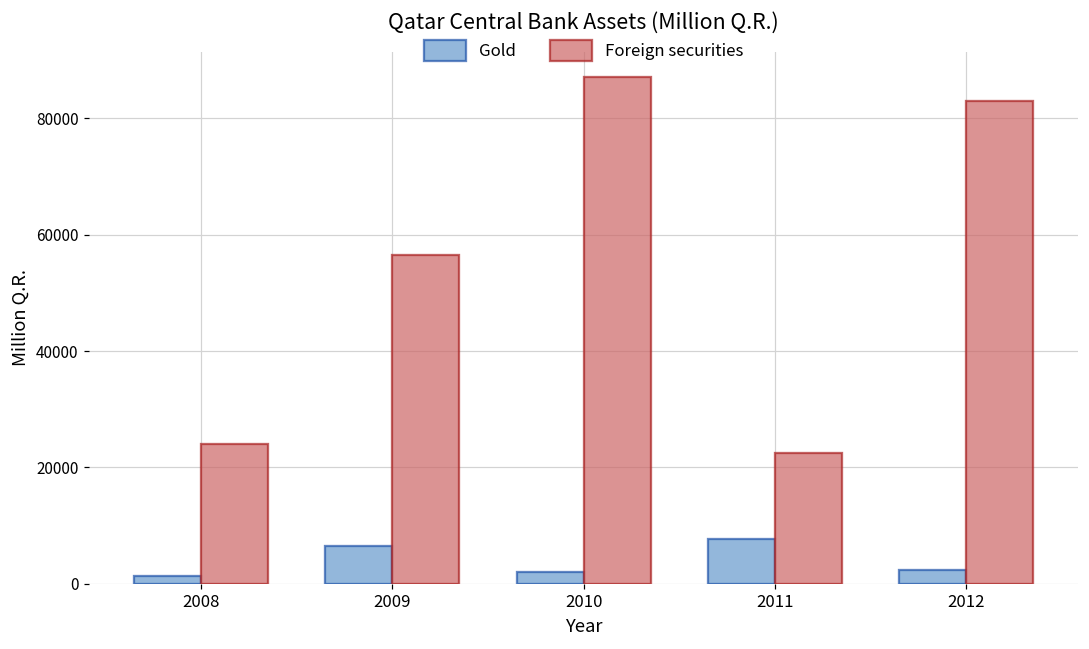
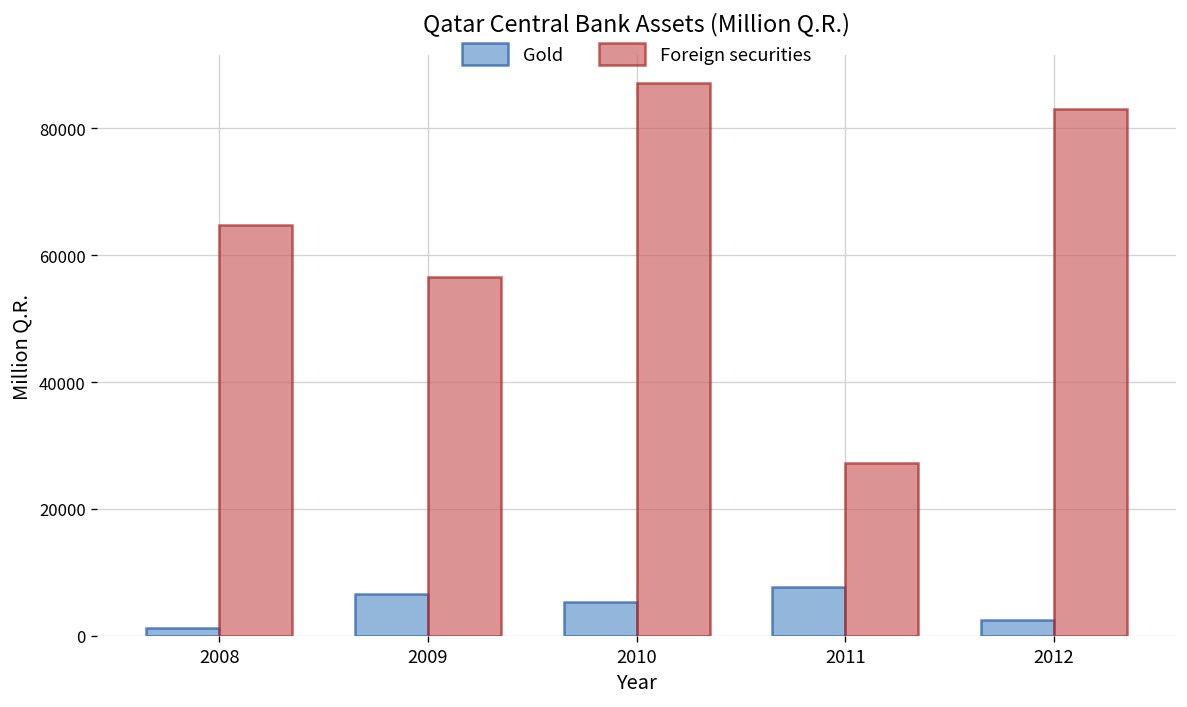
Foreign securities, 2008: 24000 -> 65000
Gold, 2010: 2000 -> 5000
Foreign securities, 2011: 22000 -> 27000
